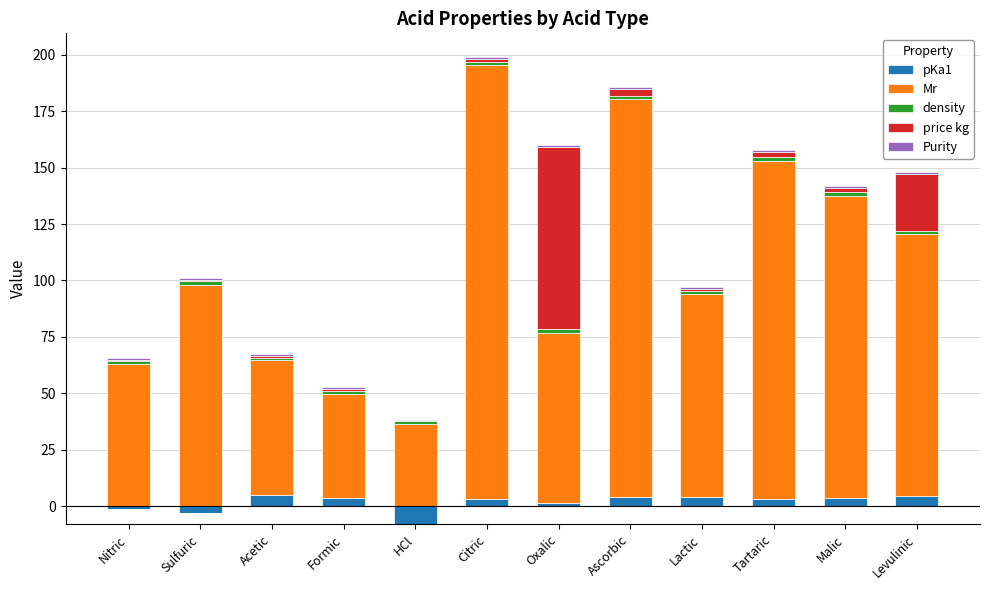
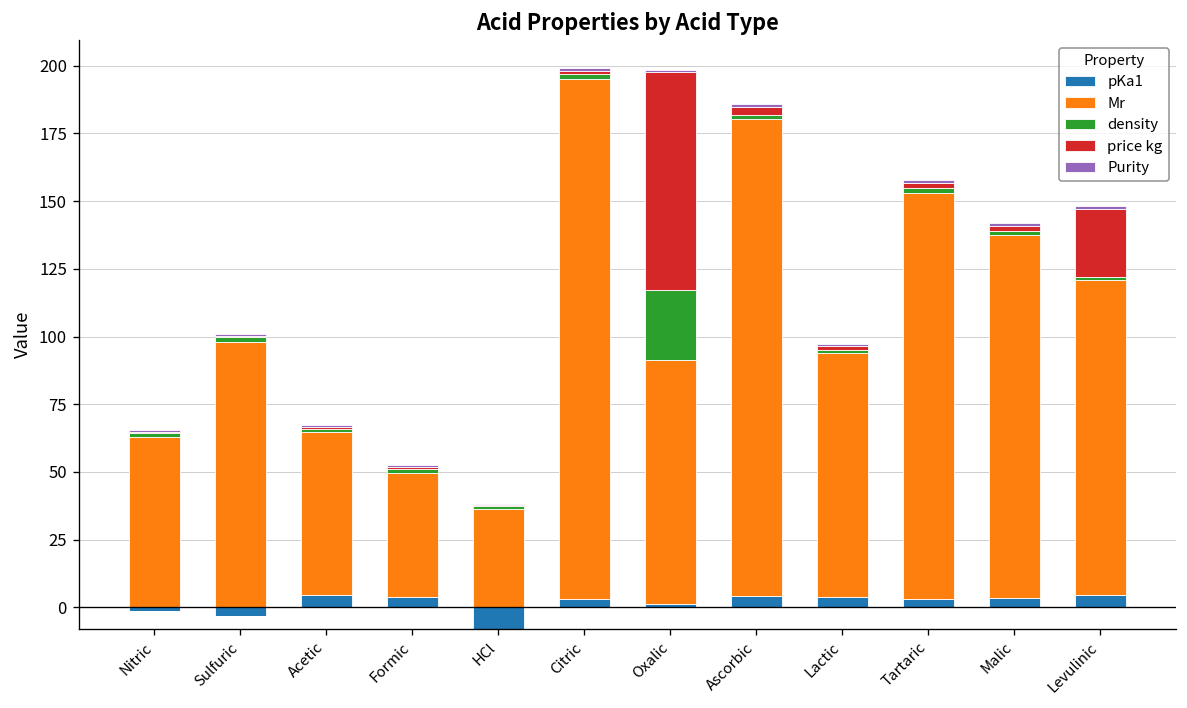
Mr, Oxalic: 75 -> 90
density, Oxalic: 2 -> 26
